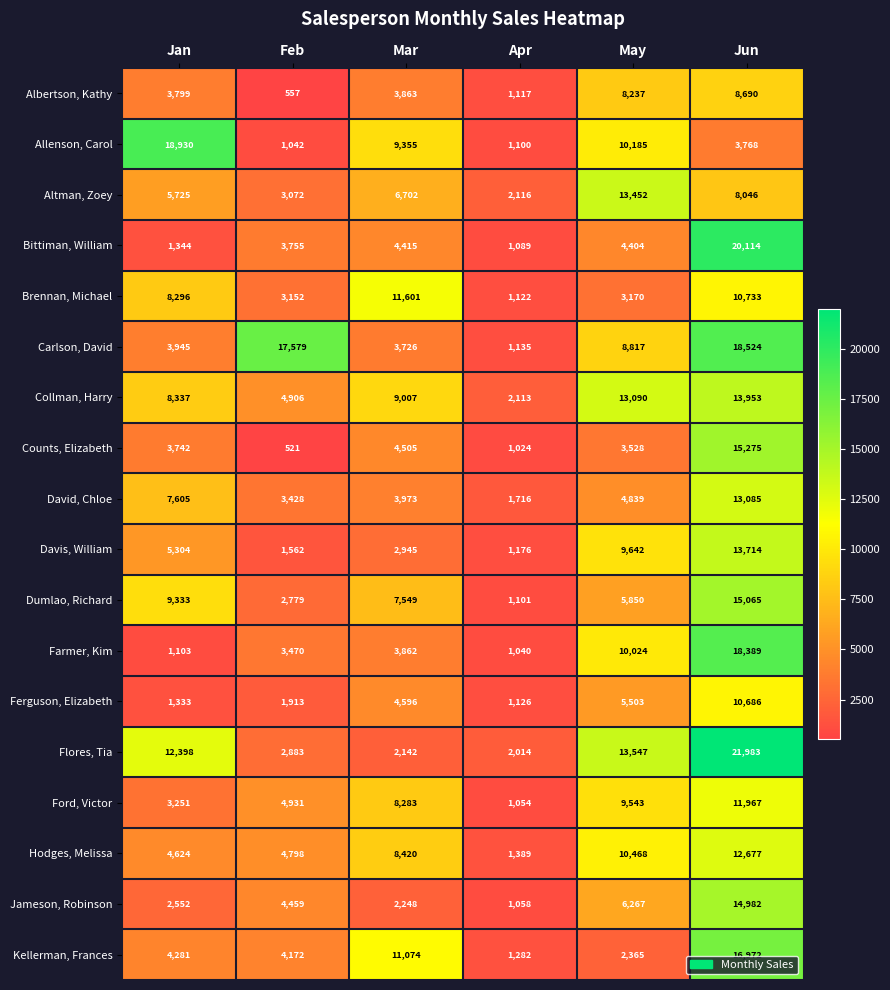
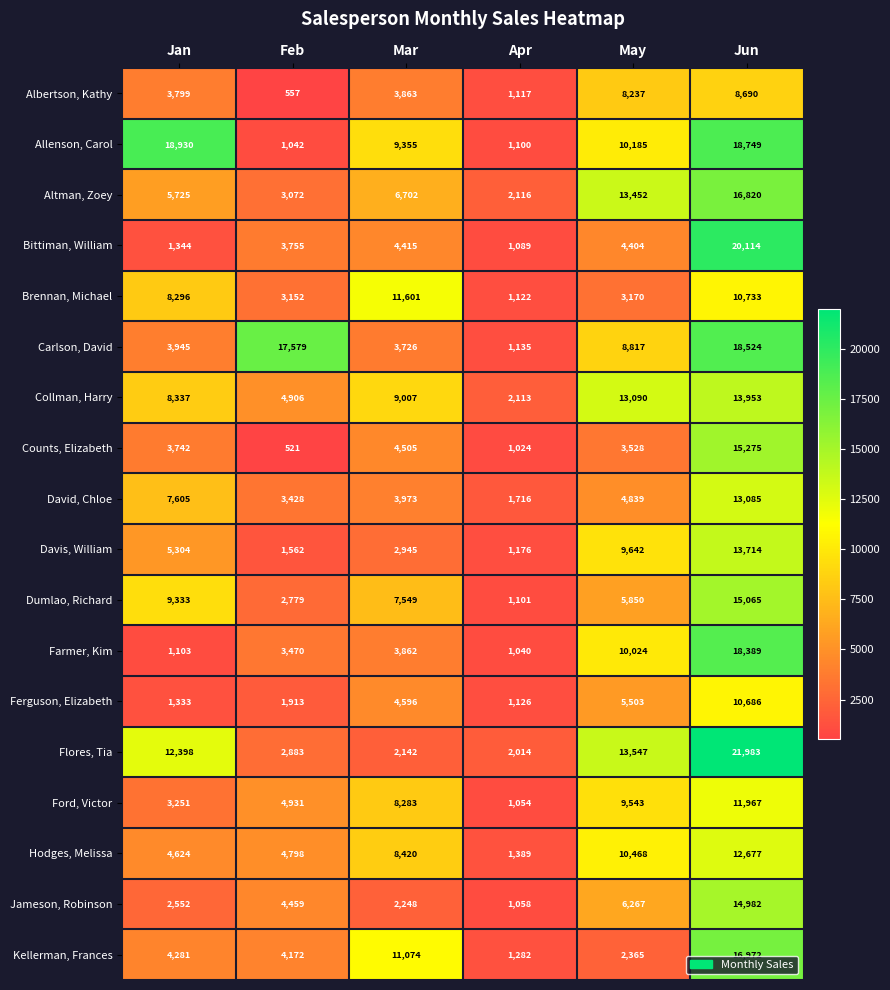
Allenson, Carol, Jun: 3,768 -> 18,749
Altman, Zoey, Jun: 8,046 -> 16,820
